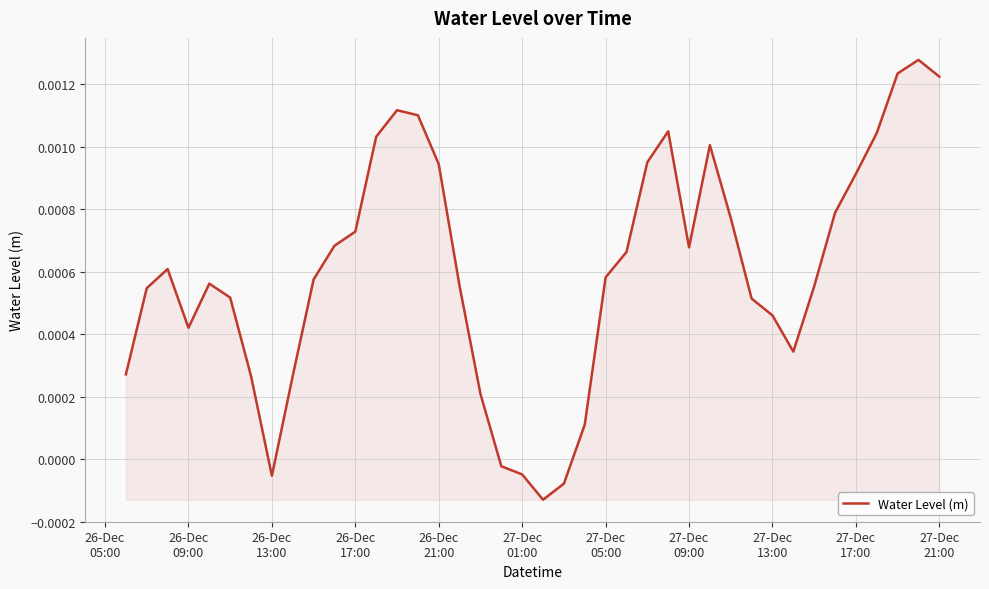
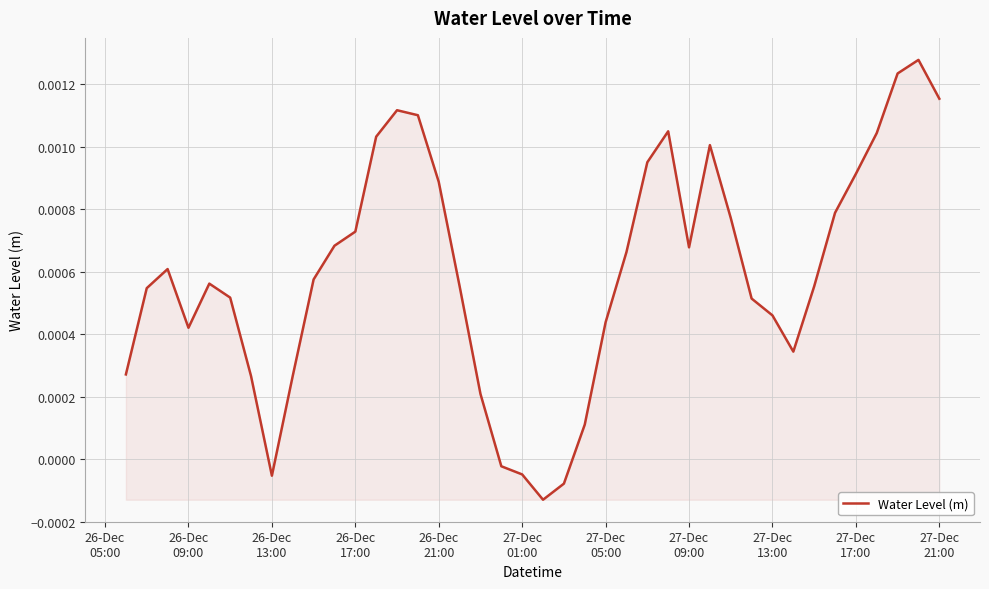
26-Dec 21:00: 0.00094 -> 0.00089
27-Dec 05:00: 0.00058 -> 0.00044
27-Dec 21:00: 0.00122 -> 0.00115
